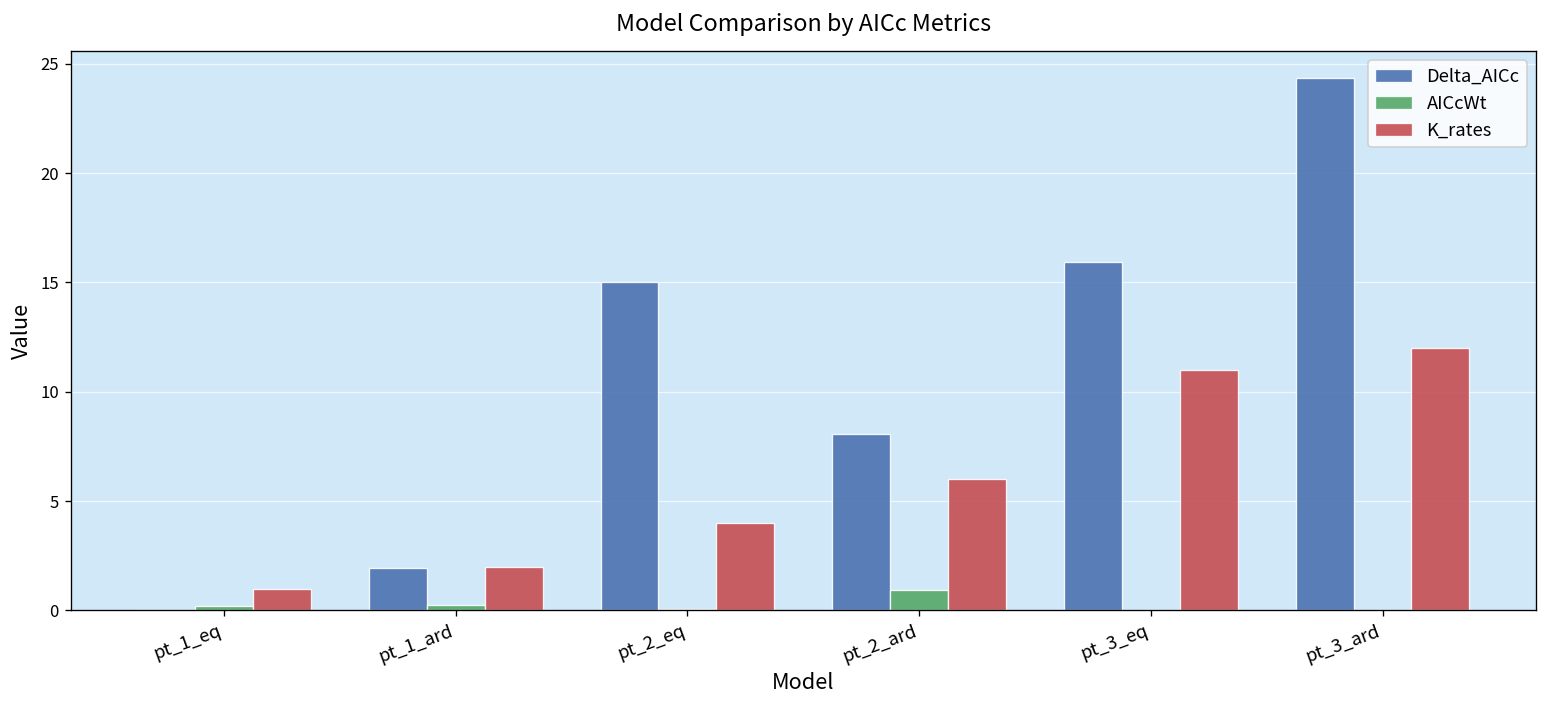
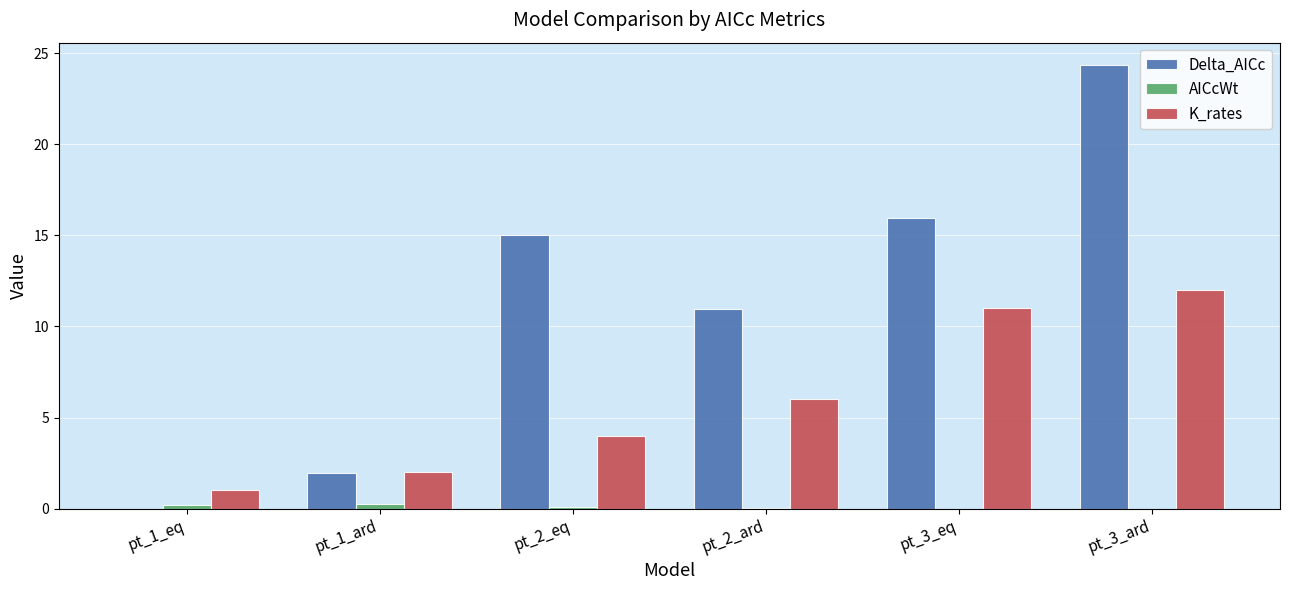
Delta_AICc, pt_2_ard: 8.1 -> 11.0
AICcWt, pt_2_ard: 0.9 -> 0.0
